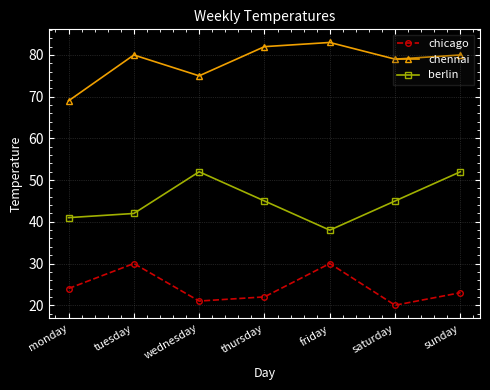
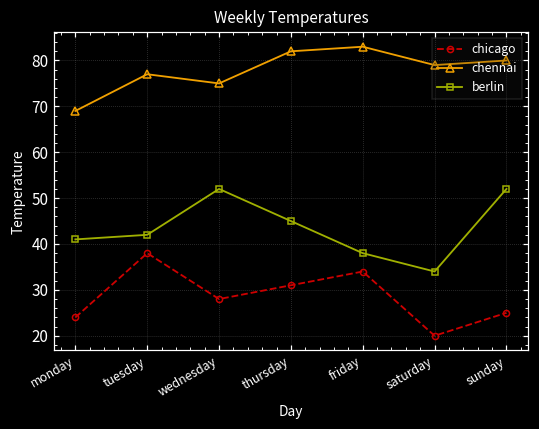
chicago, tuesday: 30 -> 38
chennai, tuesday: 80 -> 77
chicago, wednesday: 21 -> 28
chicago, thursday: 22 -> 31
chicago, friday: 30 -> 34
berlin, saturday: 45 -> 34
chicago, sunday: 23 -> 25
